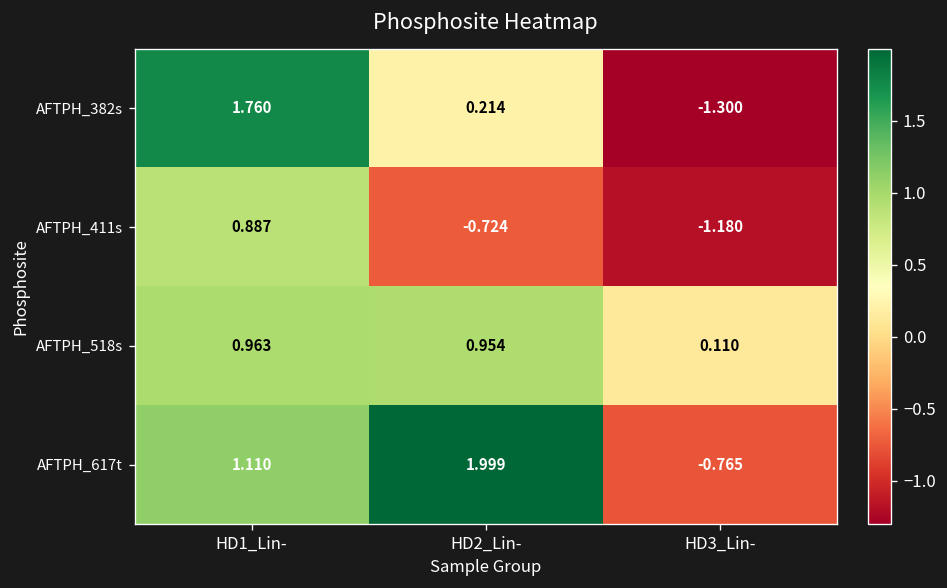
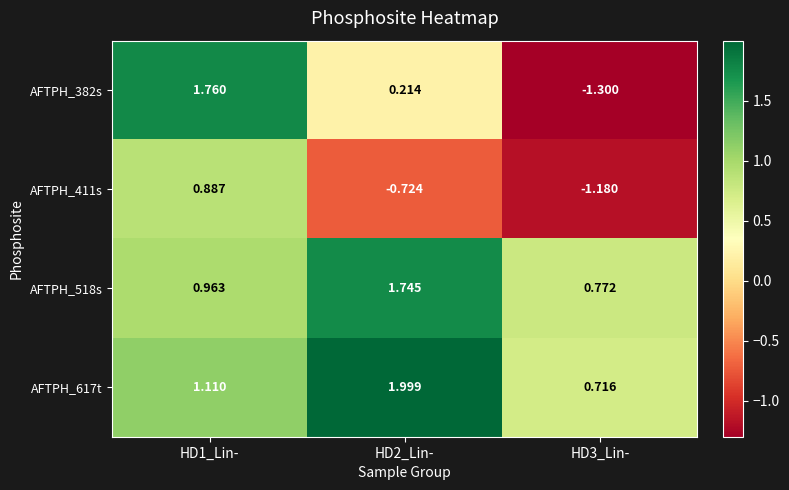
AFTPH_518s, HD2_Lin-: 0.954 -> 1.745
AFTPH_518s, HD3_Lin-: 0.110 -> 0.772
AFTPH_617t, HD3_Lin-: -0.765 -> 0.716
